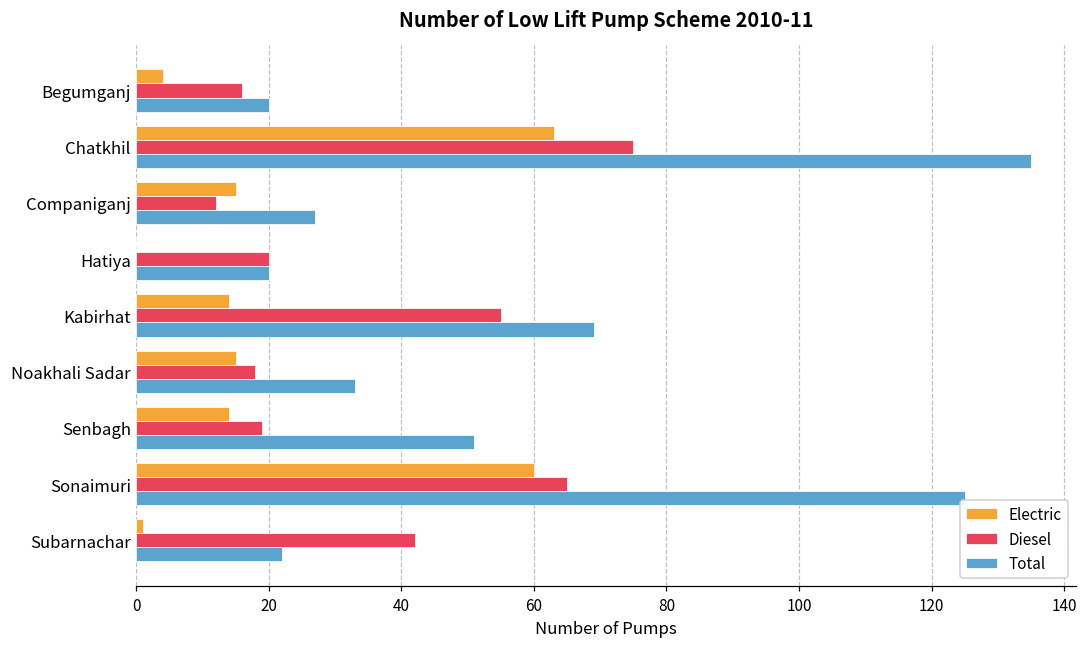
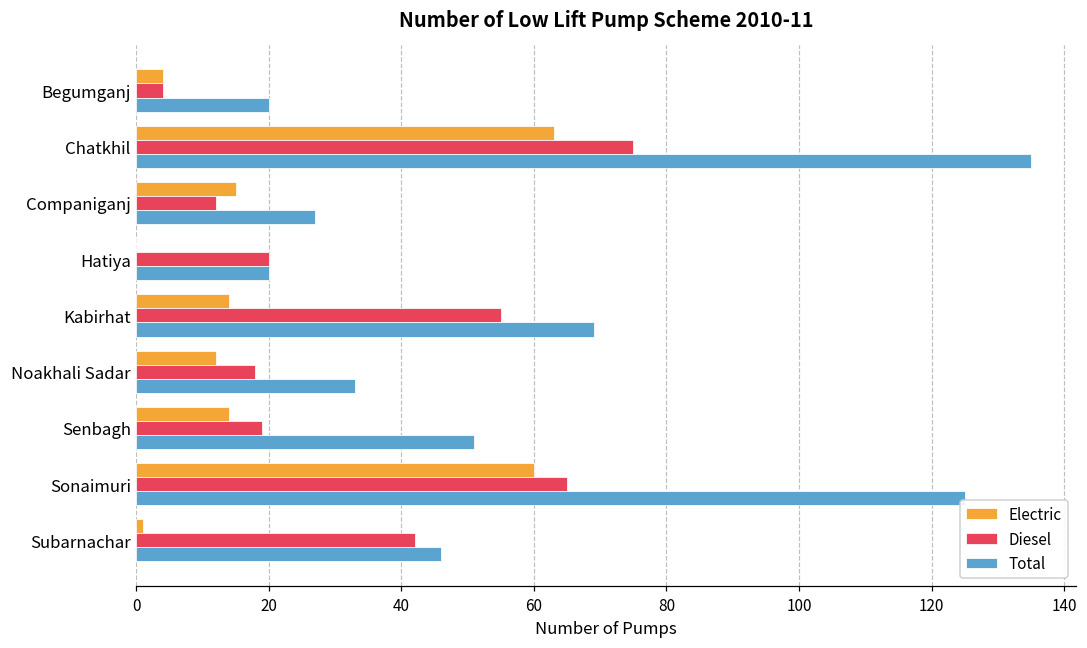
Diesel, Begumganj: 16 -> 4
Electric, Noakhali Sadar: 15 -> 12
Total, Subarnachar: 22 -> 46
